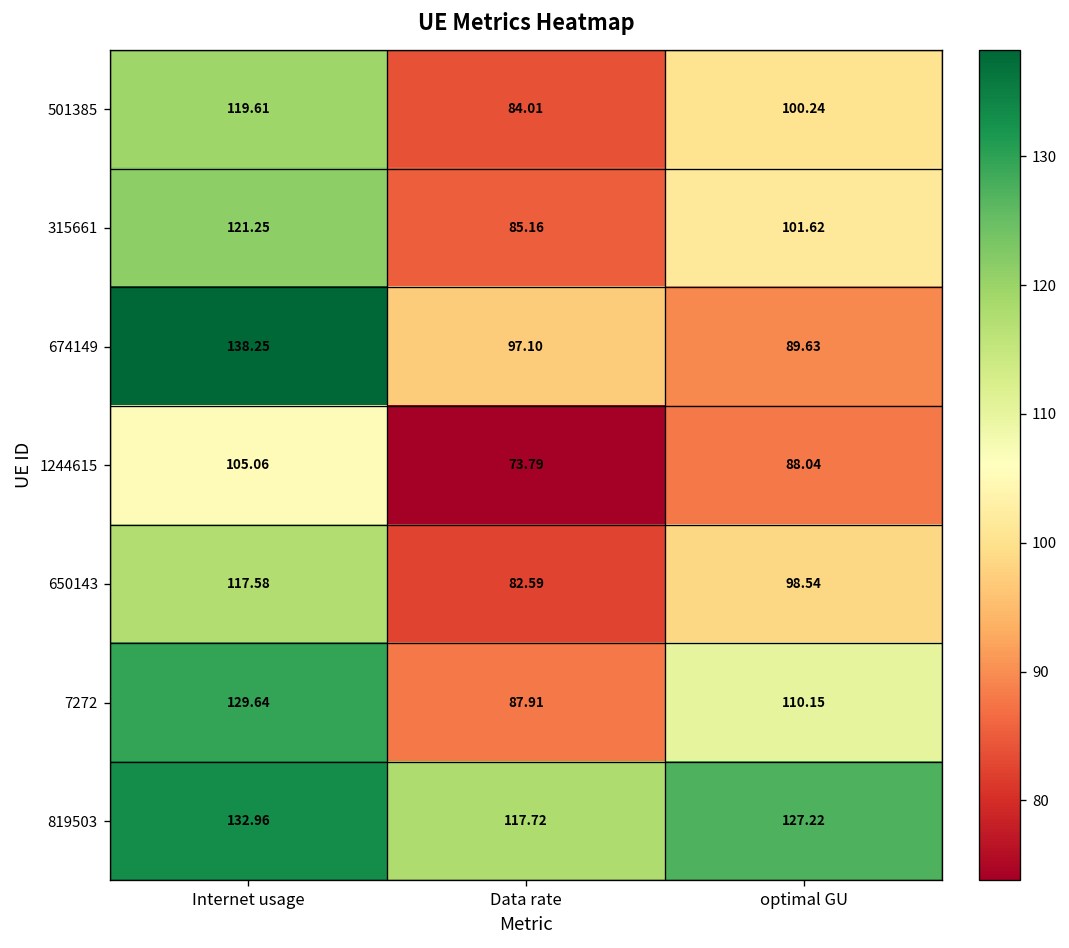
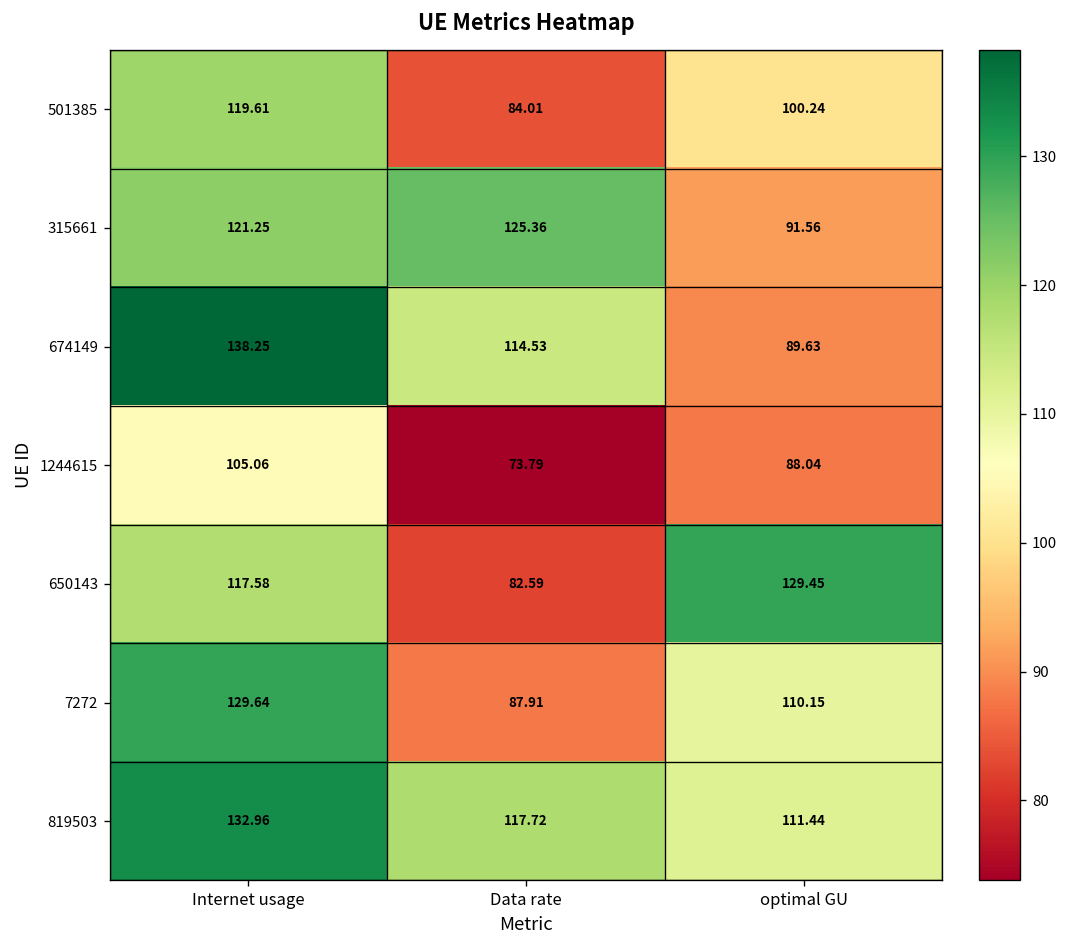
315661, Data rate: 85.16 -> 125.36
315661, optimal GU: 101.62 -> 91.56
674149, Data rate: 97.10 -> 114.53
650143, optimal GU: 98.54 -> 129.45
819503, optimal GU: 127.22 -> 111.44
